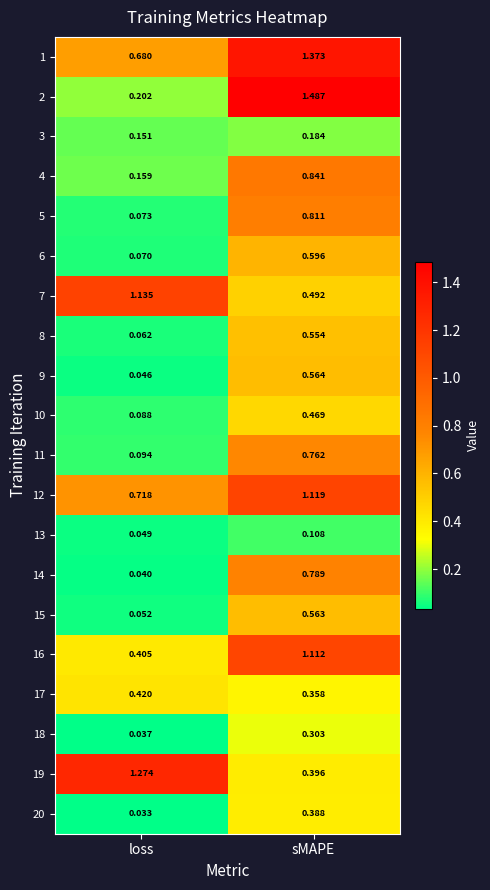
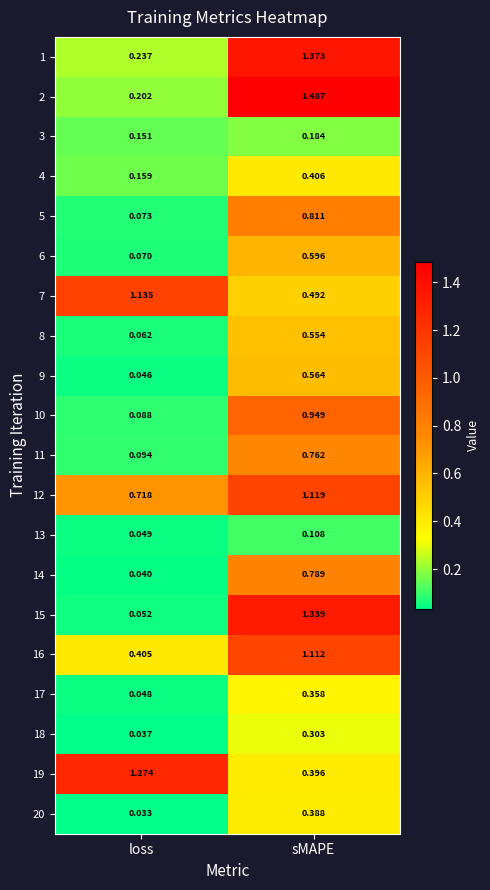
1, loss: 0.680 -> 0.237
4, sMAPE: 0.841 -> 0.406
10, sMAPE: 0.469 -> 0.949
15, sMAPE: 0.563 -> 1.339
17, loss: 0.420 -> 0.048
